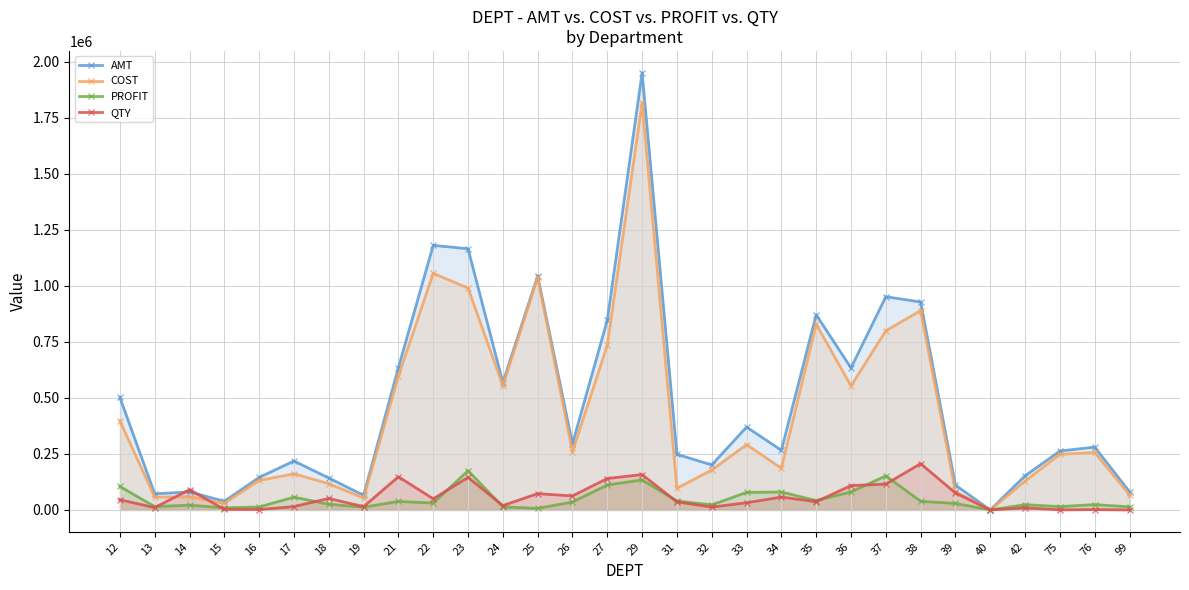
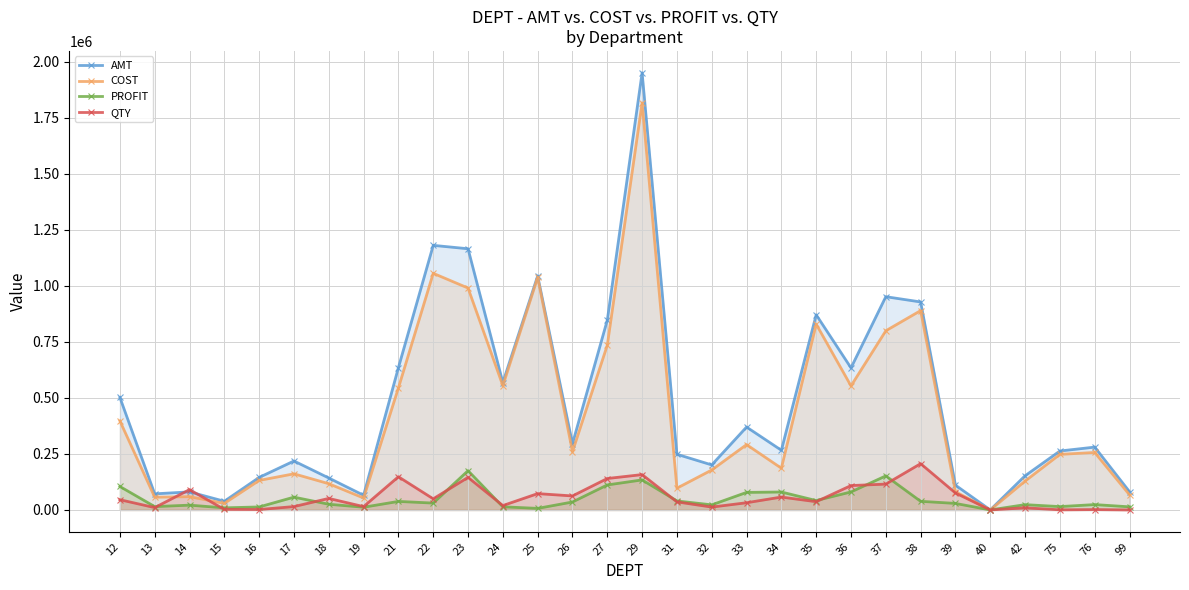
COST, 21: 600000 -> 540000
